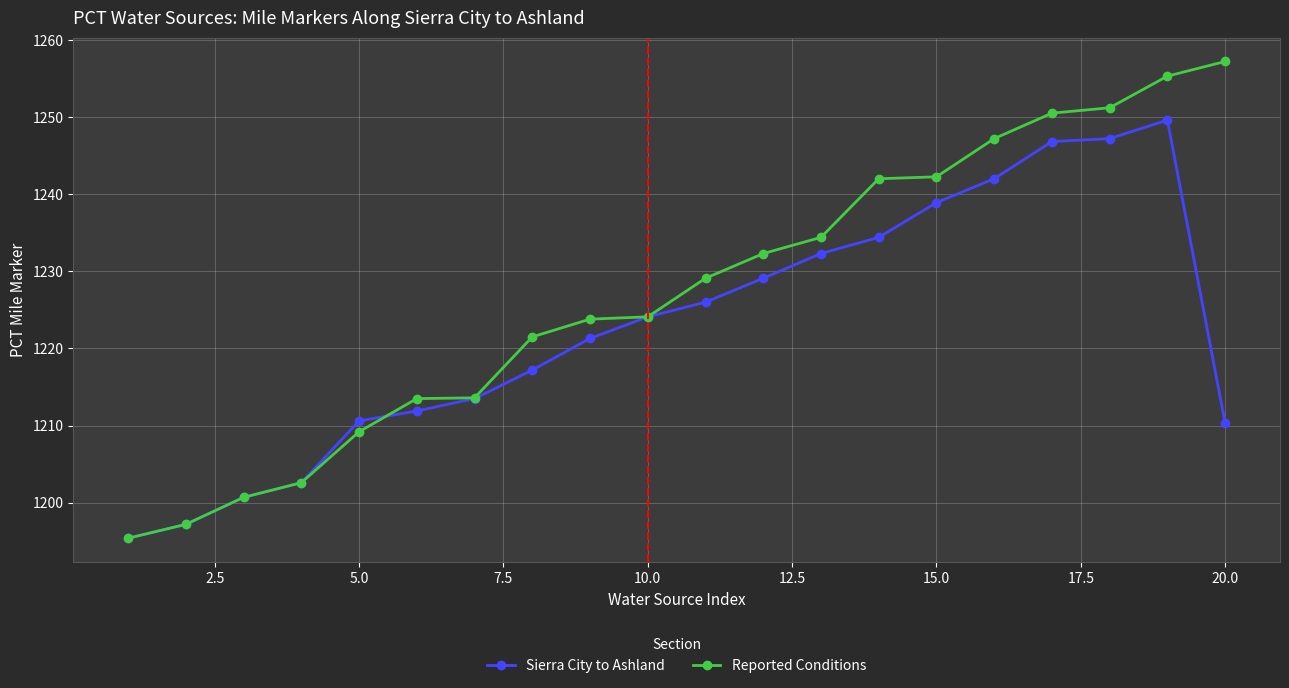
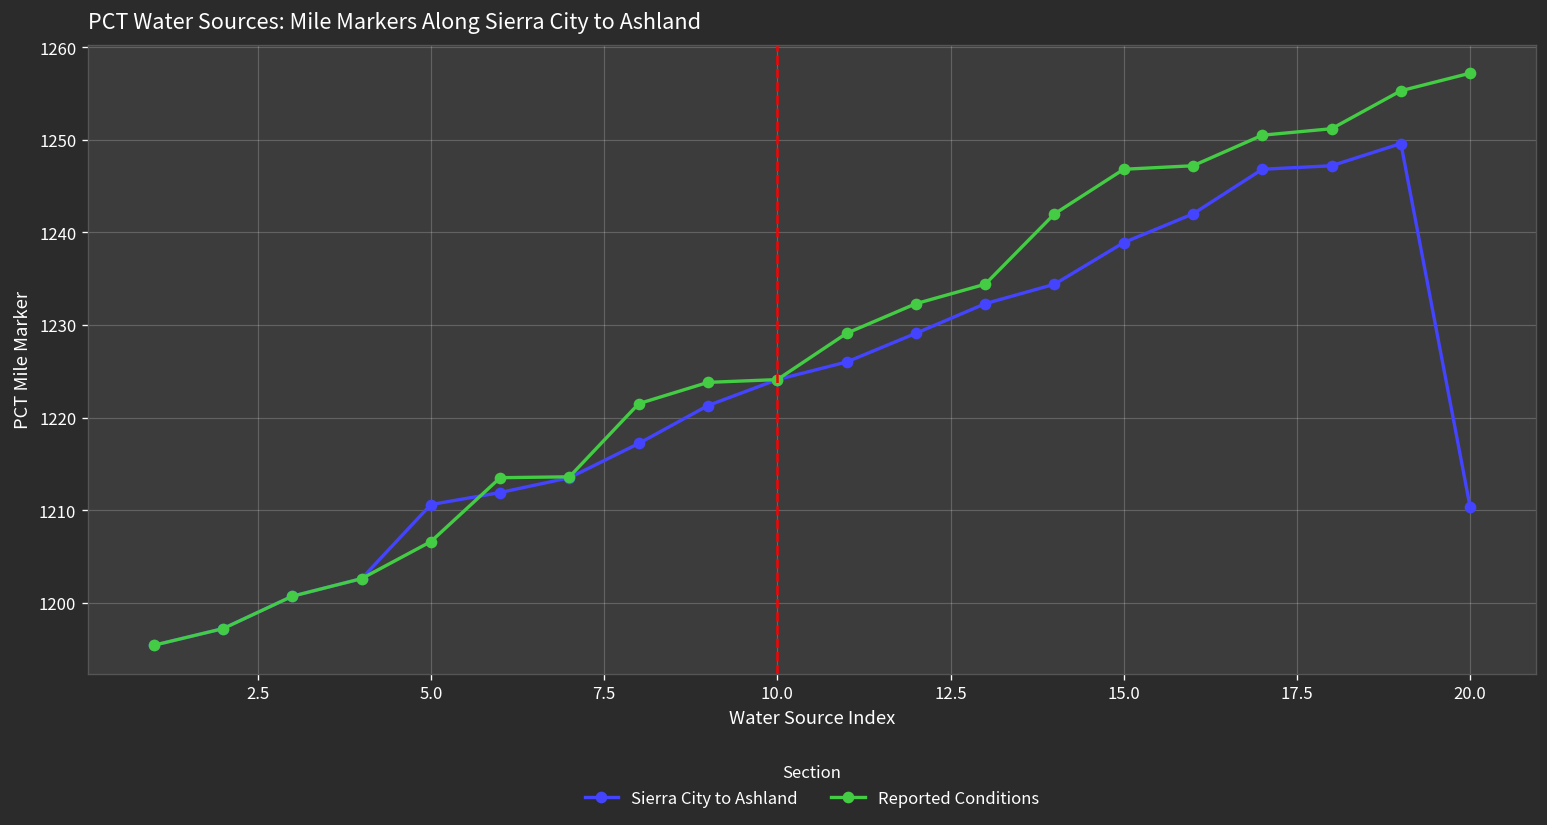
Reported Conditions, 5.0: 1209 -> 1207
Reported Conditions, 15.0: 1242 -> 1247
